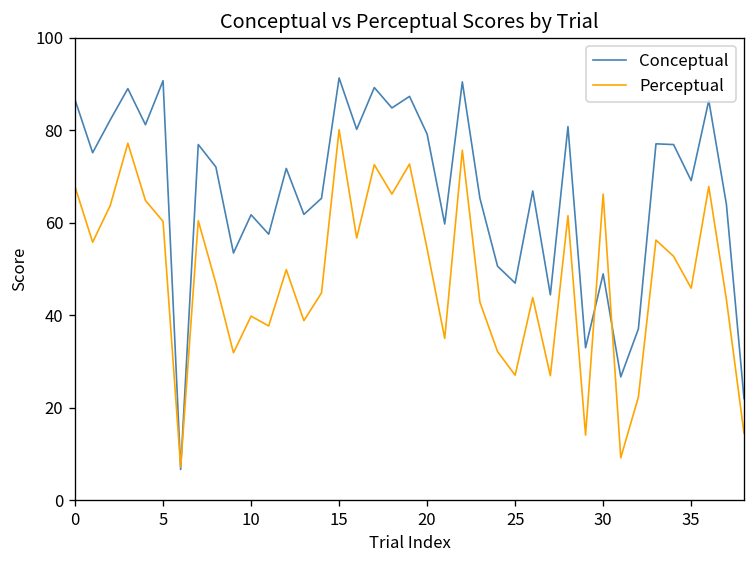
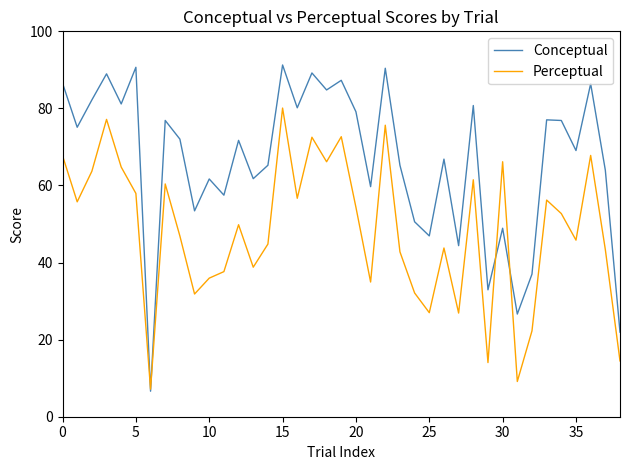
Perceptual, 5: 60 -> 58
Perceptual, 10: 40 -> 36
